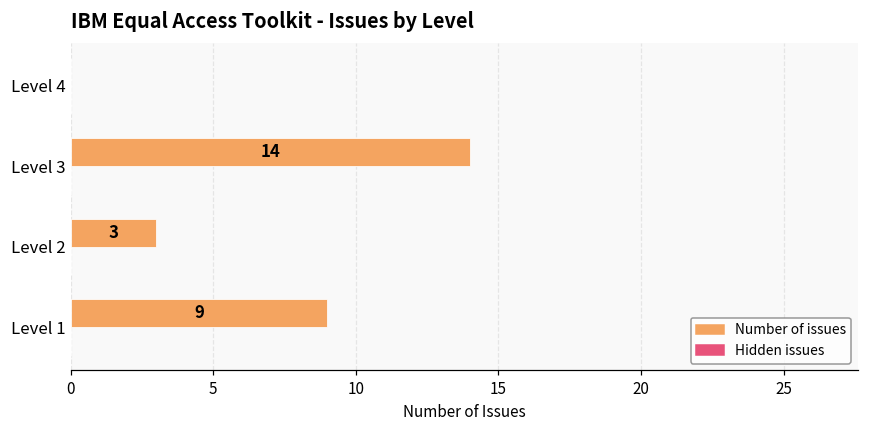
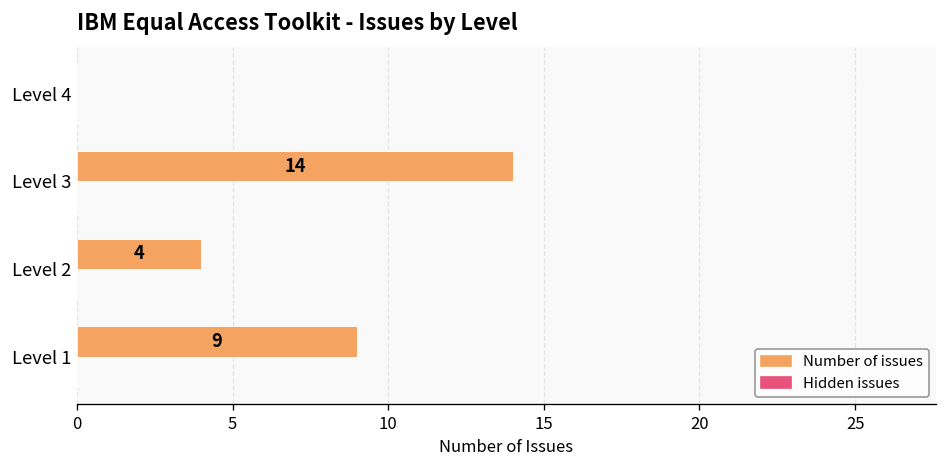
Number of issues, Level 2: 3 -> 4
